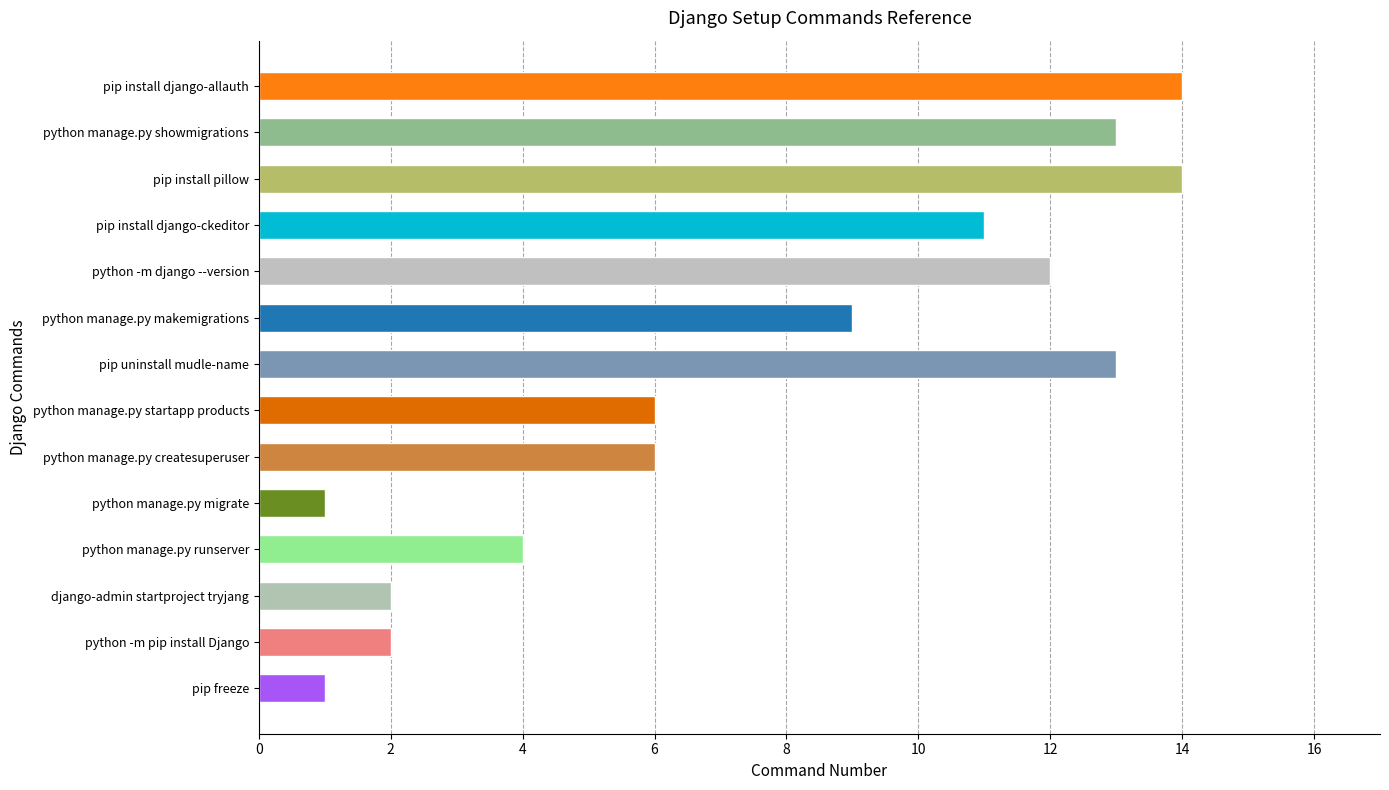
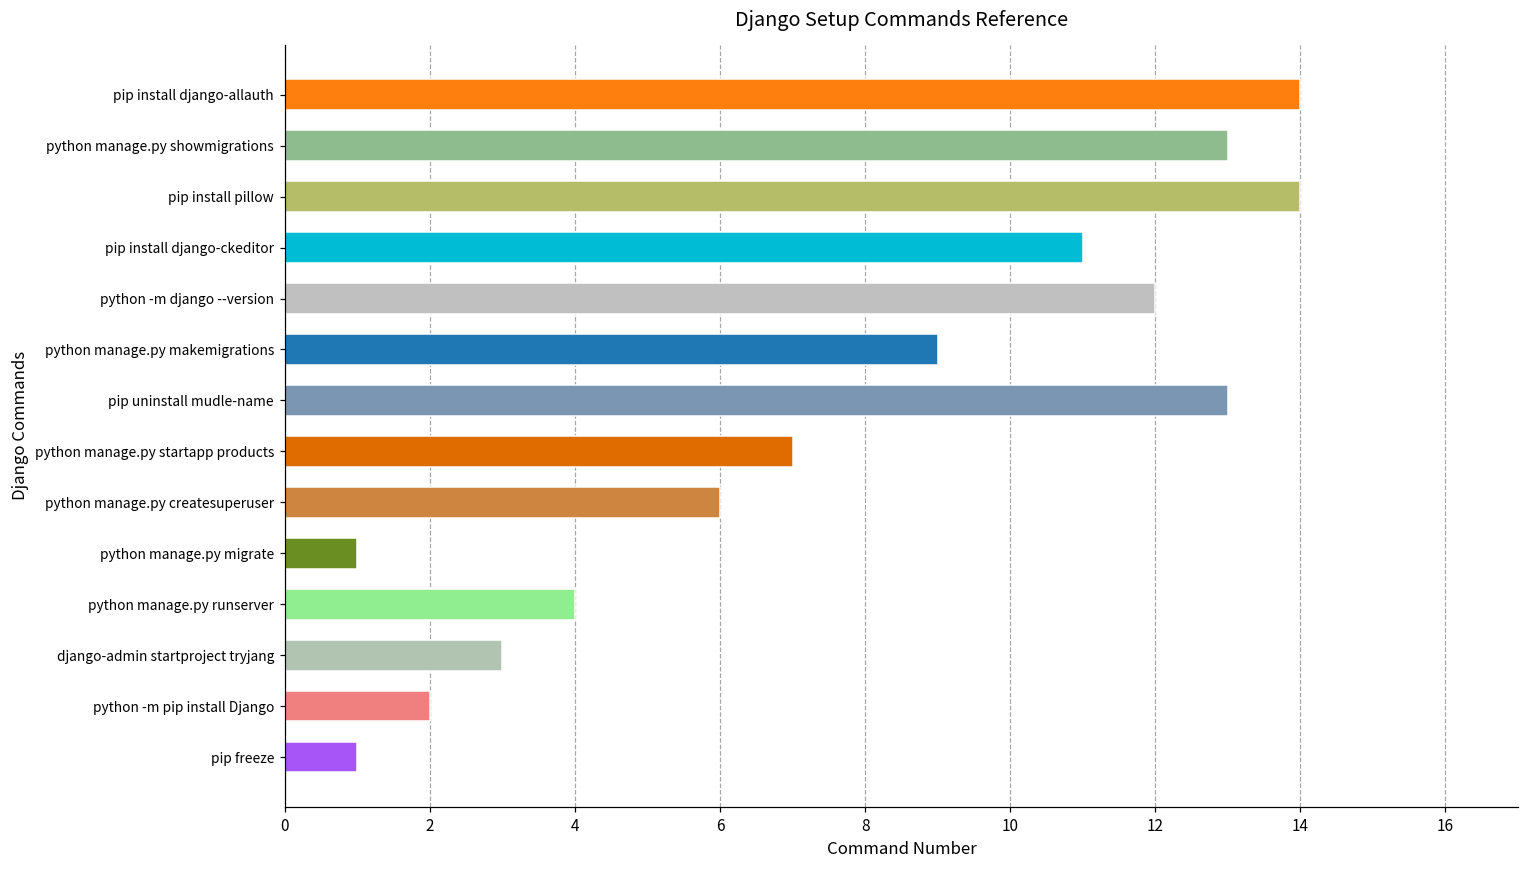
python manage.py startapp products: 6 -> 7
django-admin startproject tryjang: 2 -> 3
